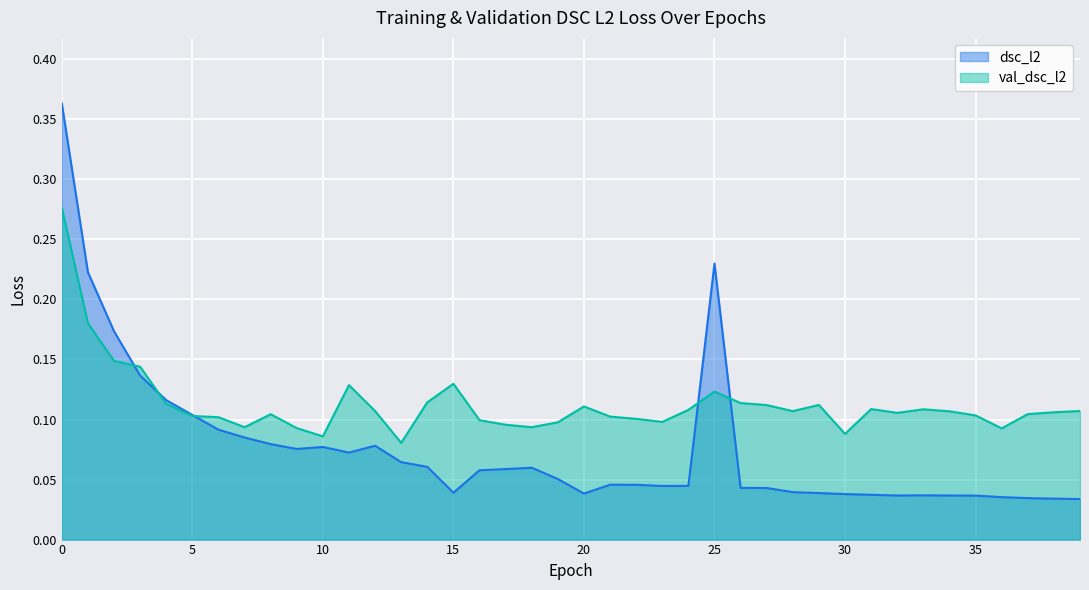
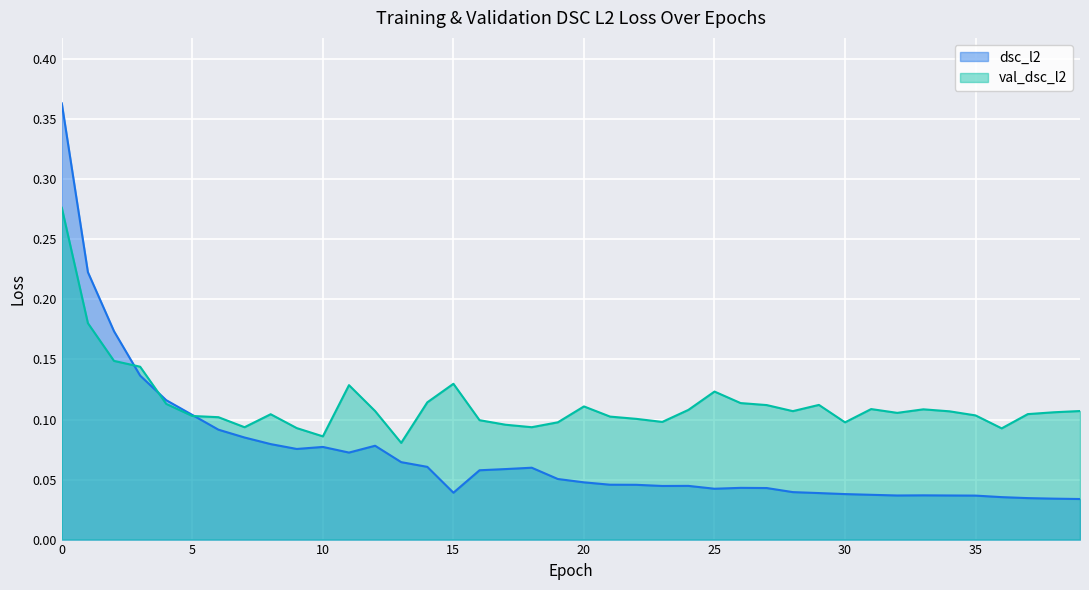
dsc_l2, 20: 0.038 -> 0.048
dsc_l2, 25: 0.230 -> 0.042
val_dsc_l2, 30: 0.088 -> 0.098
